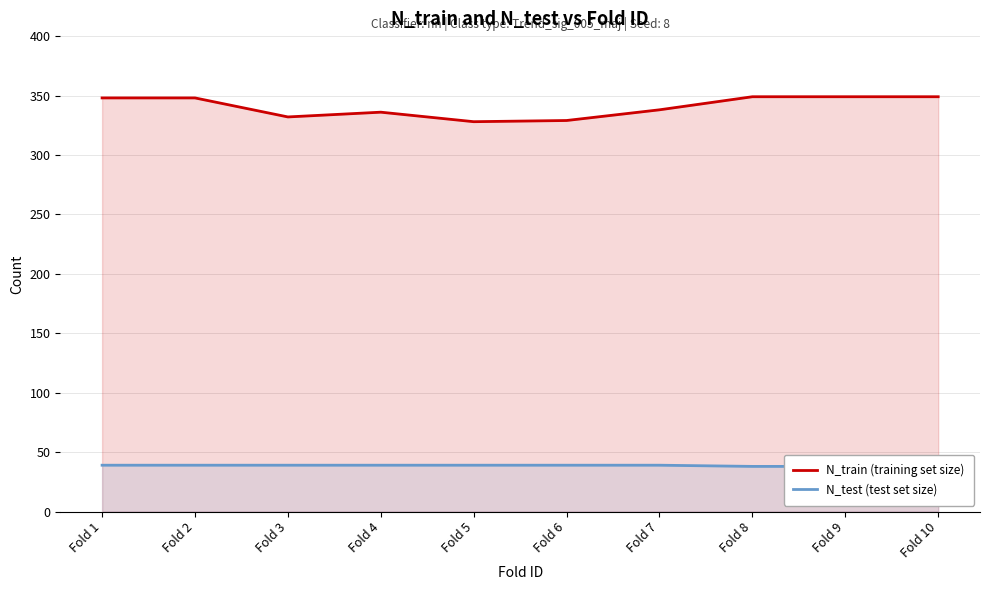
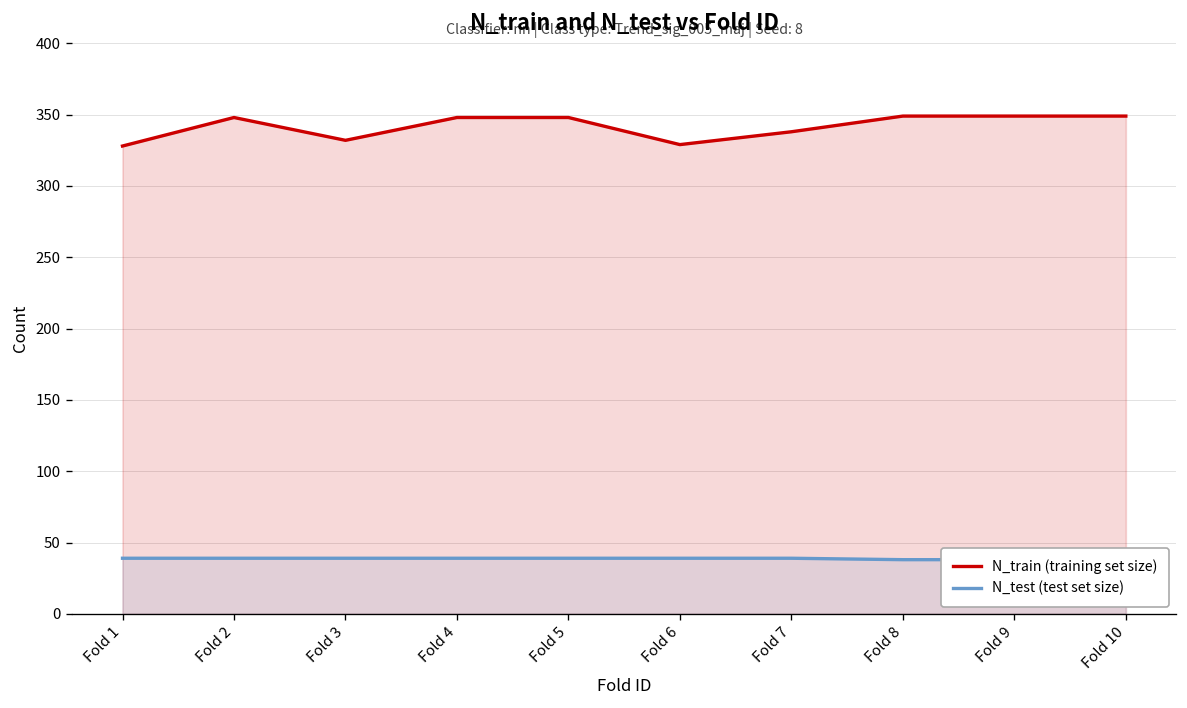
N_train (training set size), Fold 1: 348 -> 328
N_train (training set size), Fold 4: 336 -> 348
N_train (training set size), Fold 5: 328 -> 348
